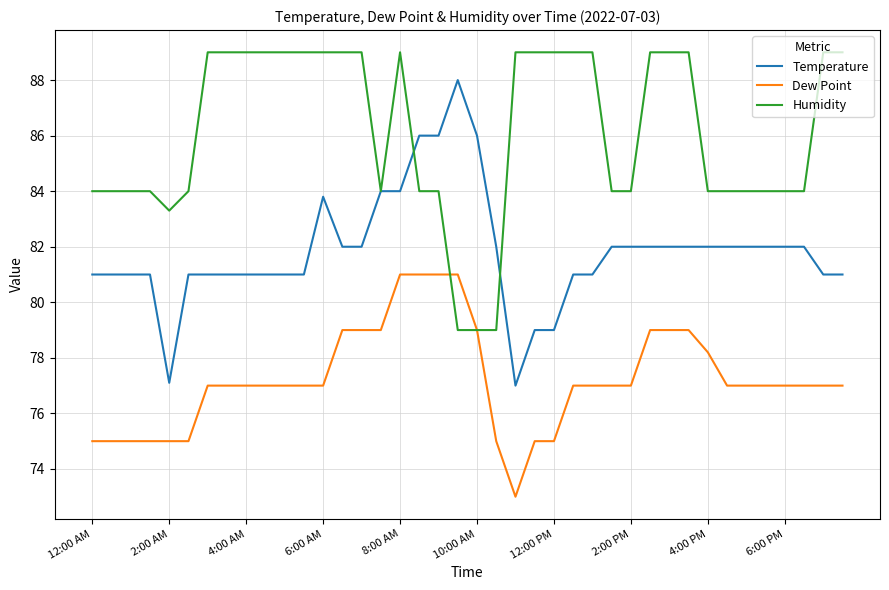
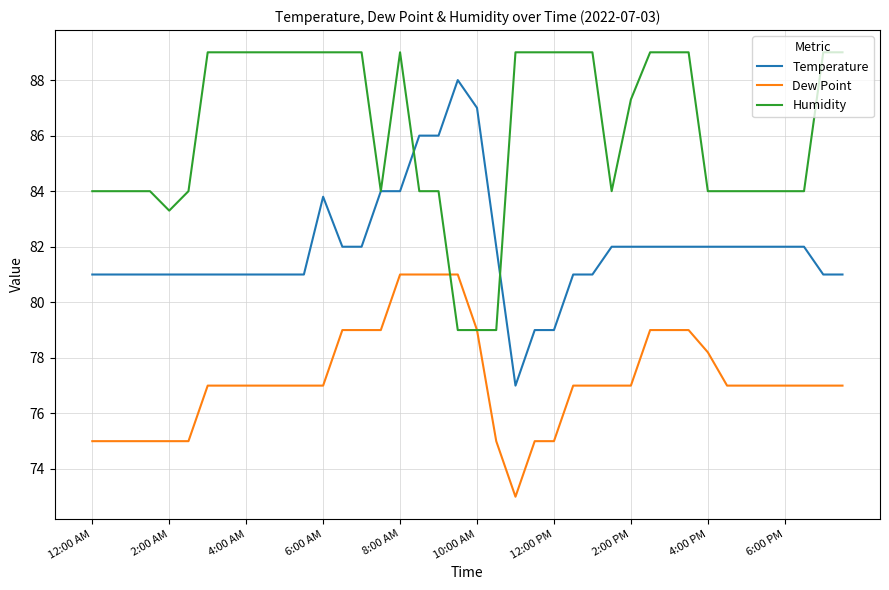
Temperature, 2:00 AM: 77.1 -> 81.0
Temperature, 10:00 AM: 86 -> 87
Humidity, 2:00 PM: 84.0 -> 87.3
